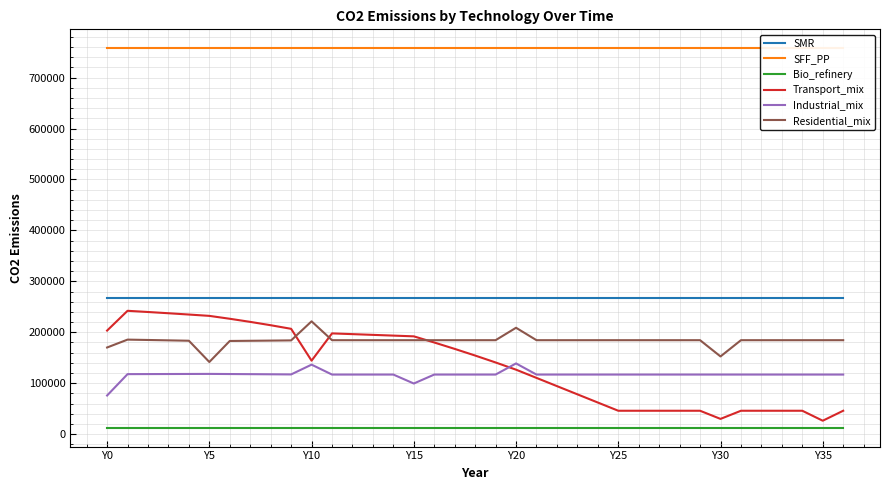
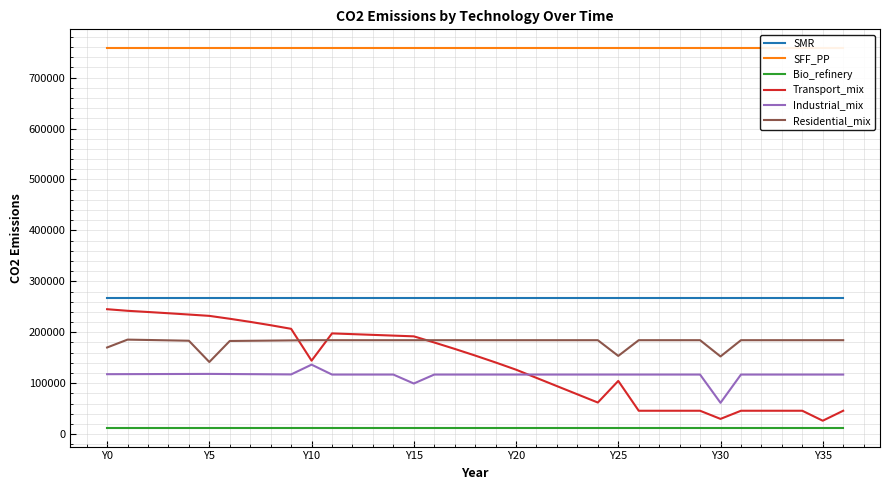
Transport_mix, Y0: 200000 -> 250000
Industrial_mix, Y0: 80000 -> 120000
Residential_mix, Y10: 220000 -> 180000
Industrial_mix, Y20: 140000 -> 120000
Residential_mix, Y20: 210000 -> 180000
Transport_mix, Y25: 50000 -> 100000
Residential_mix, Y25: 180000 -> 150000
Industrial_mix, Y30: 120000 -> 60000
